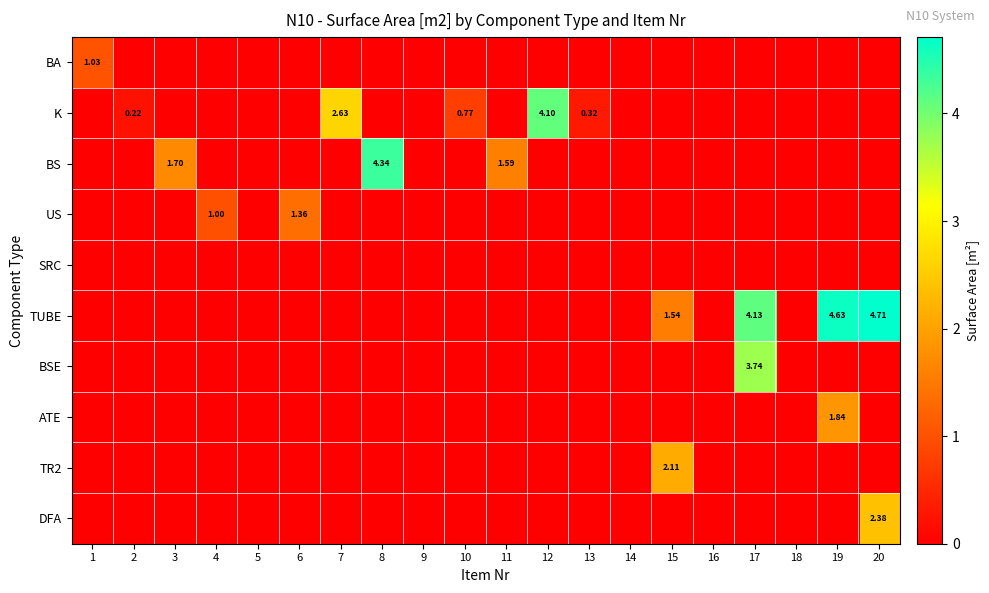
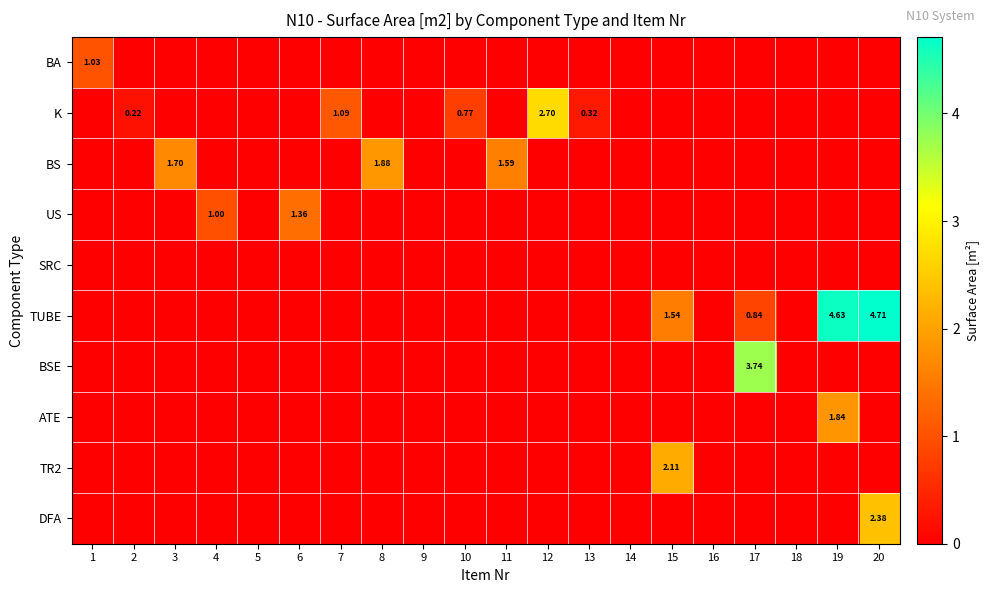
K, 7: 2.63 -> 1.09
K, 12: 4.10 -> 2.70
BS, 8: 4.34 -> 1.88
TUBE, 17: 4.13 -> 0.84
